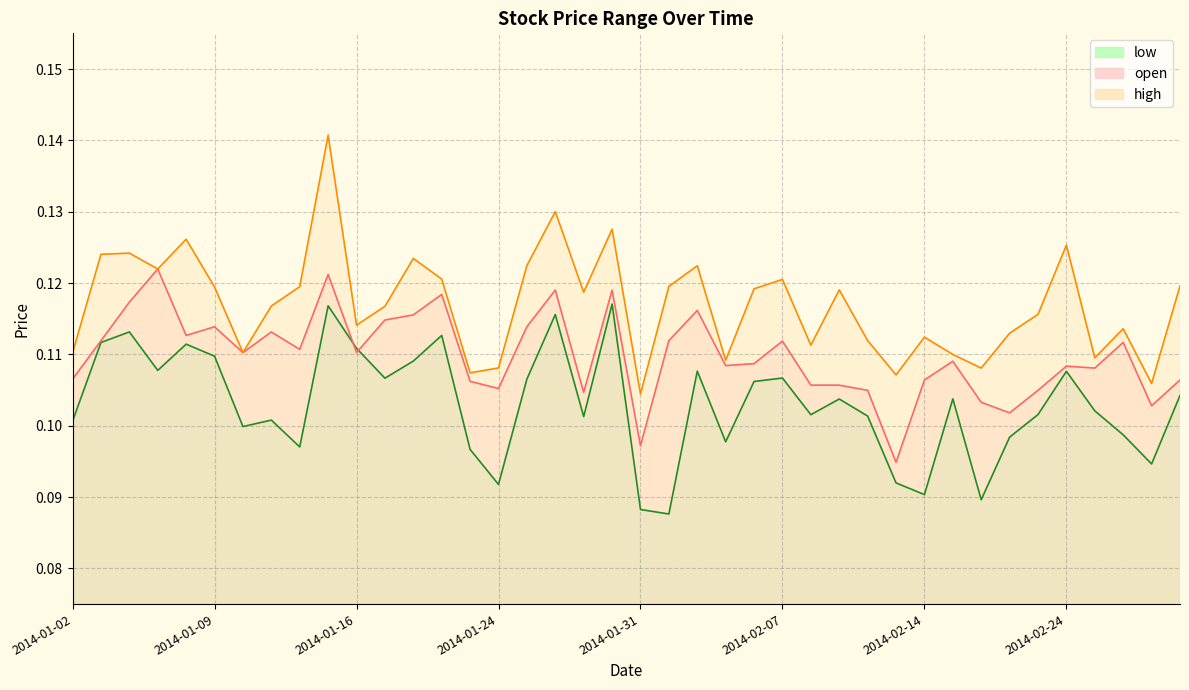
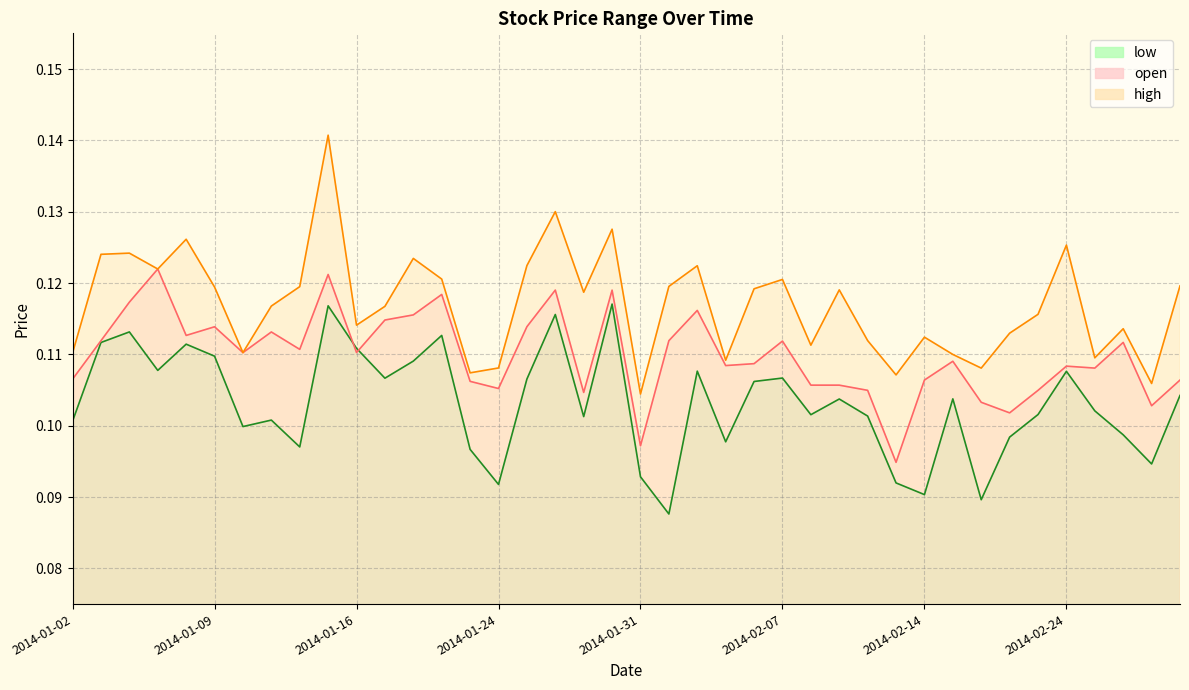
low, 2014-01-31: 0.088 -> 0.093
